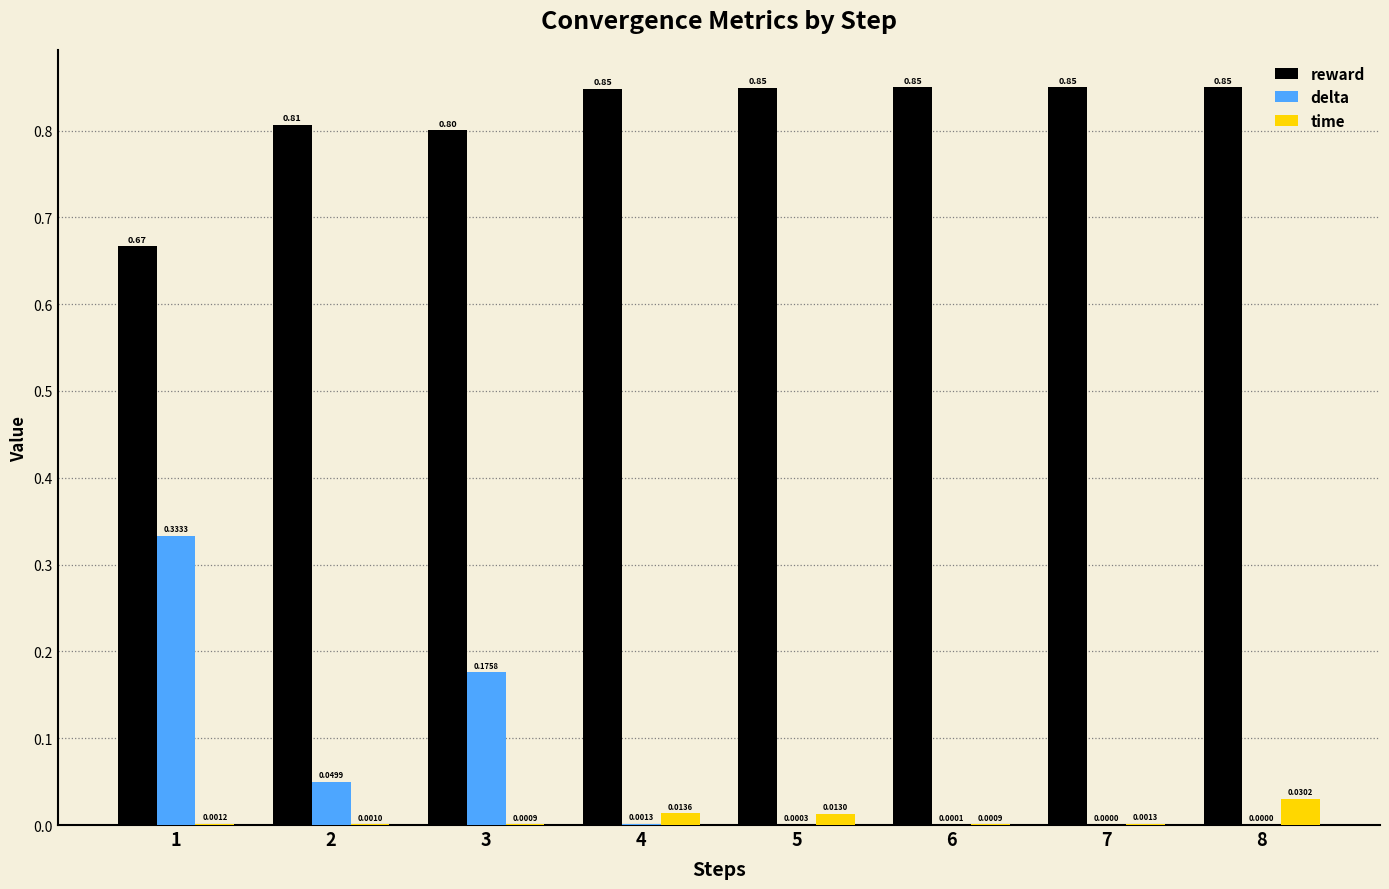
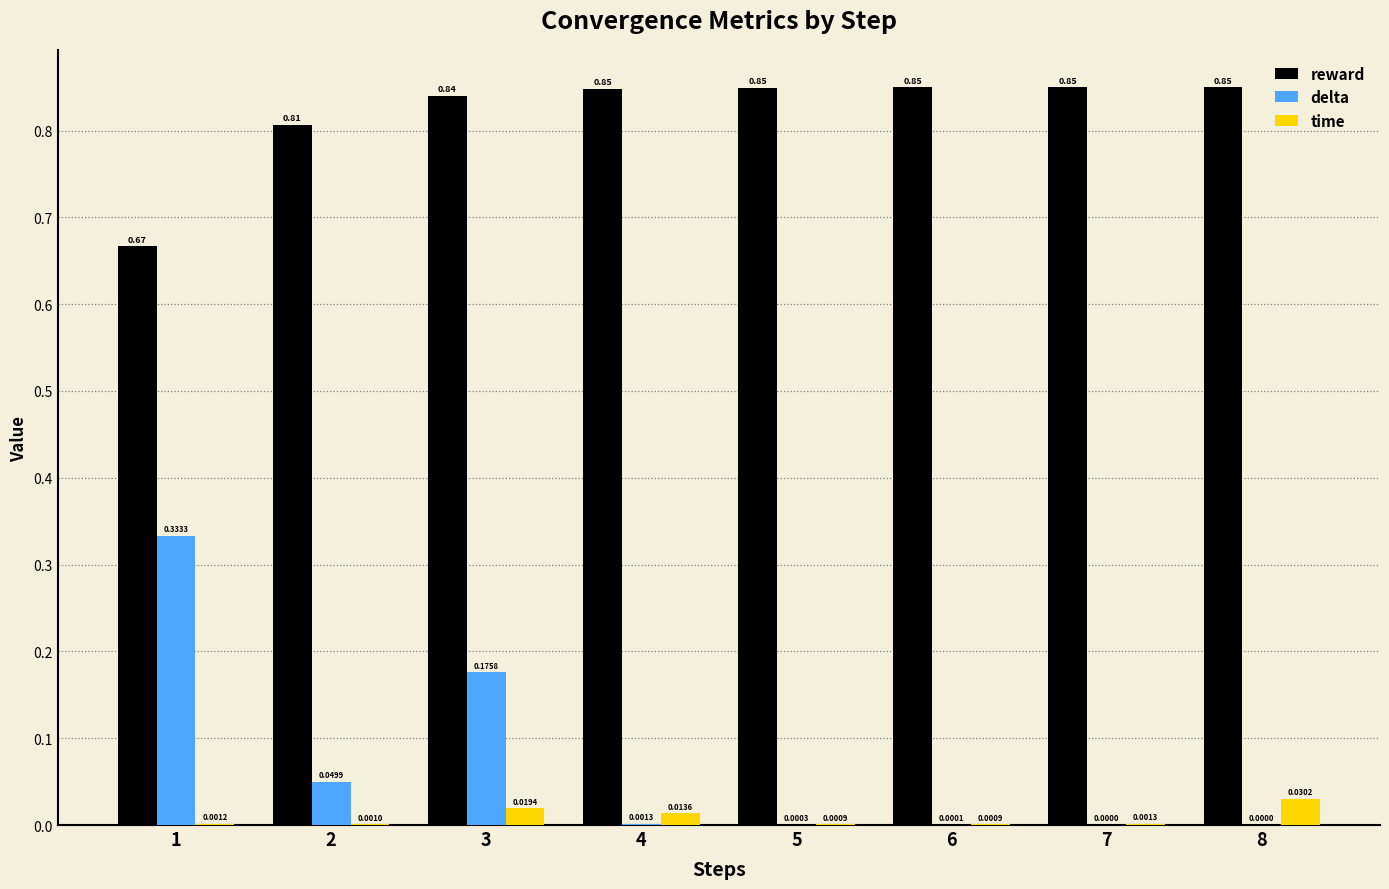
reward, 3: 0.80 -> 0.84
time, 3: 0.0009 -> 0.0194
time, 5: 0.0130 -> 0.0009
